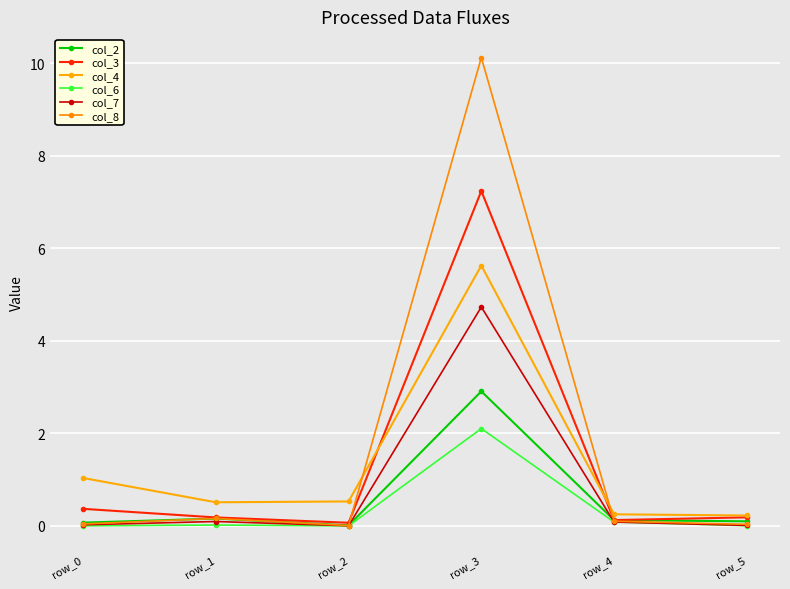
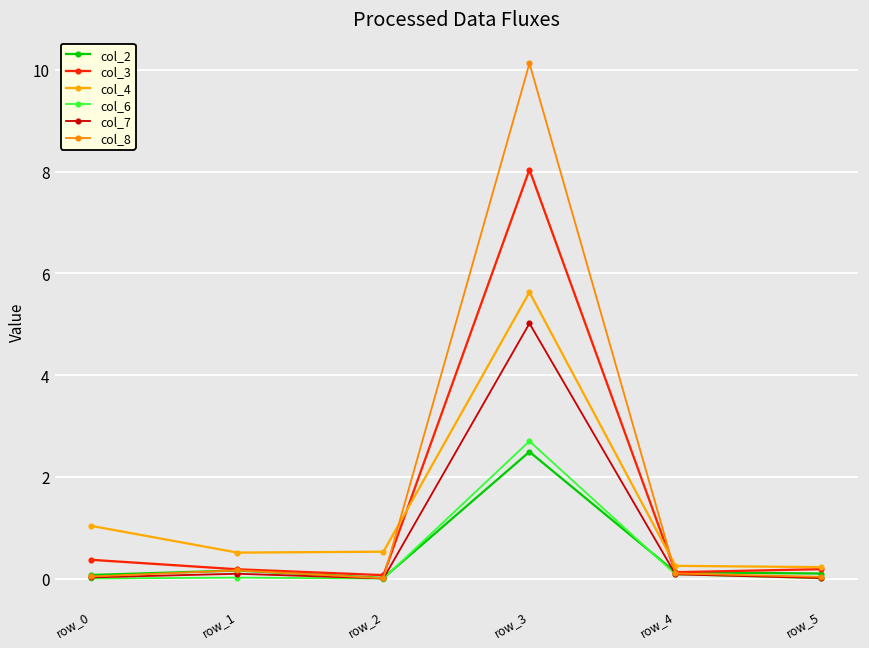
col_2, row_3: 2.9 -> 2.5
col_3, row_3: 7.2 -> 8.0
col_6, row_3: 2.1 -> 2.7
col_7, row_3: 4.7 -> 5.0
